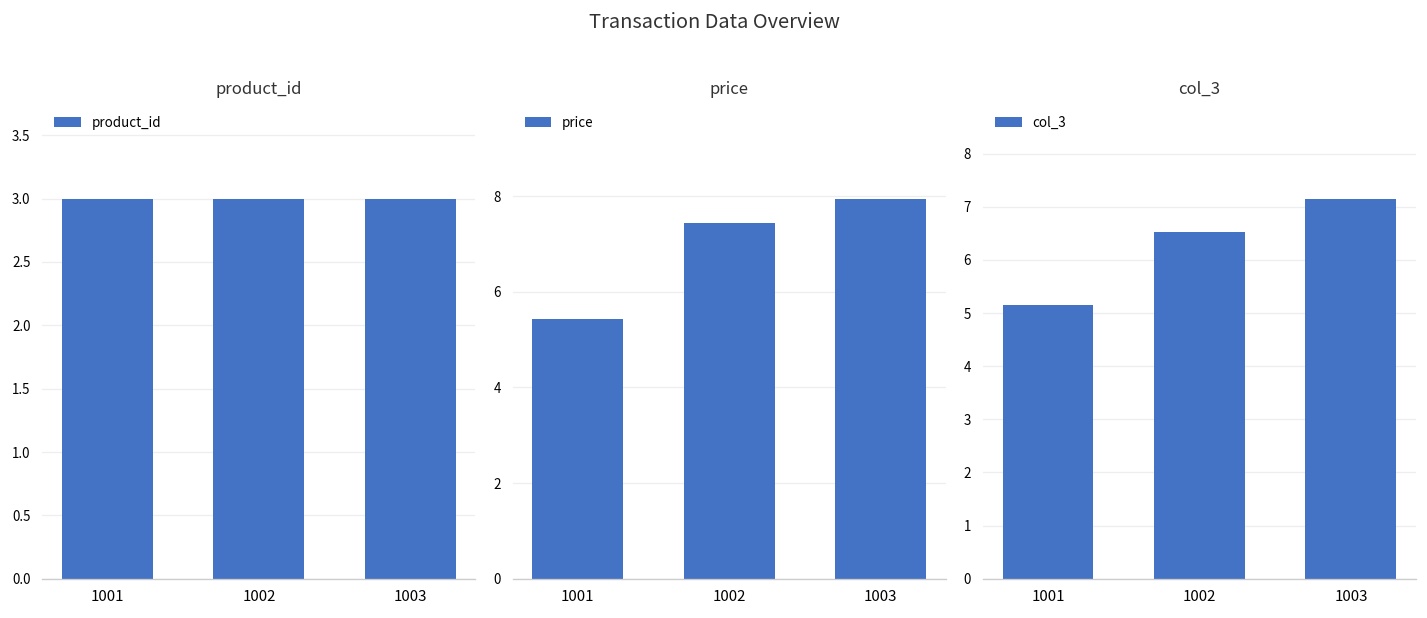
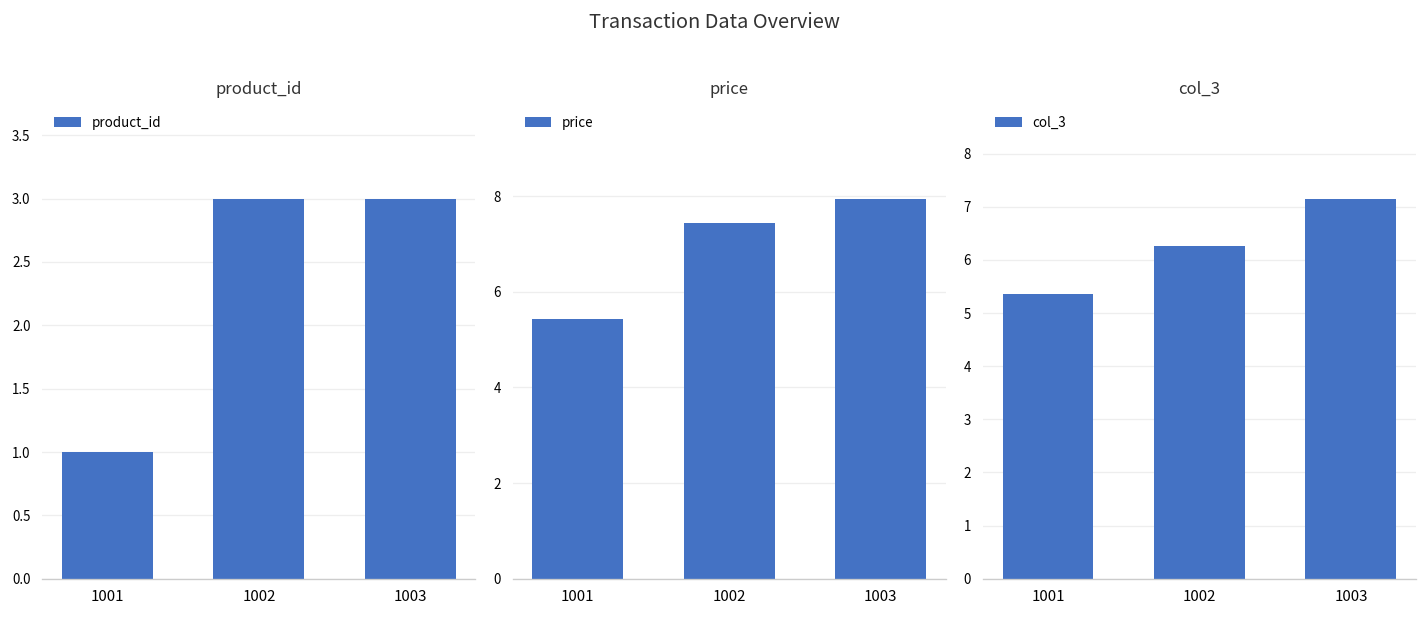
product_id, 1001: 3 -> 1
col_3, 1001: 5.1 -> 5.4
col_3, 1002: 6.5 -> 6.3
